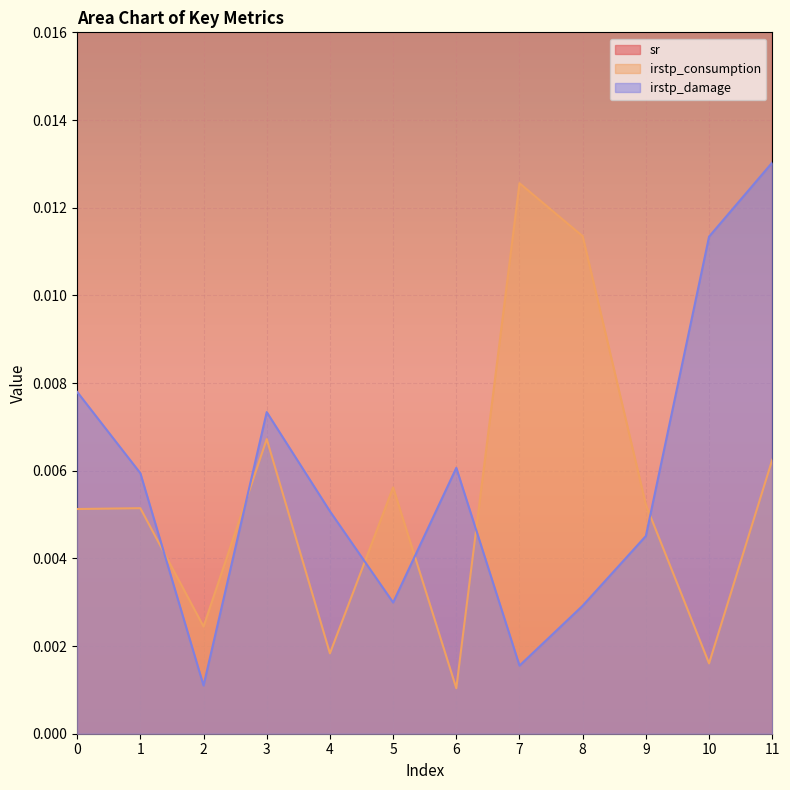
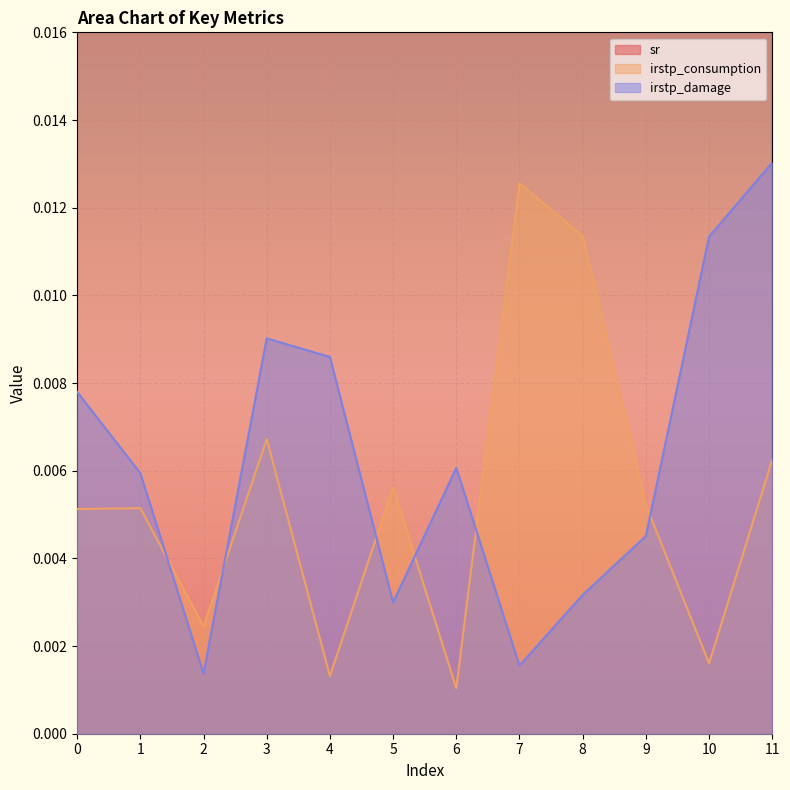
irstp_damage, 2: 0.0011 -> 0.0014
irstp_damage, 3: 0.0073 -> 0.0090
irstp_consumption, 4: 0.0018 -> 0.0013
irstp_damage, 4: 0.0051 -> 0.0086
irstp_damage, 8: 0.0029 -> 0.0032
